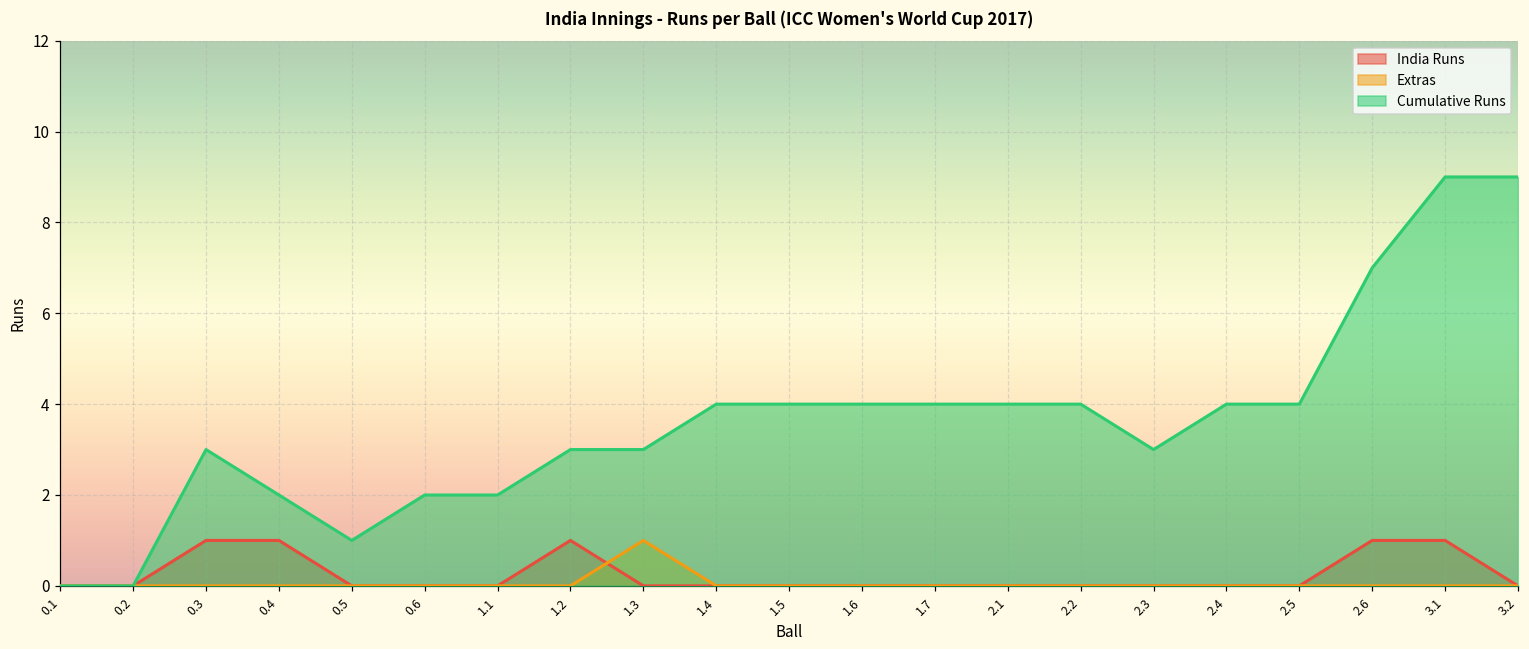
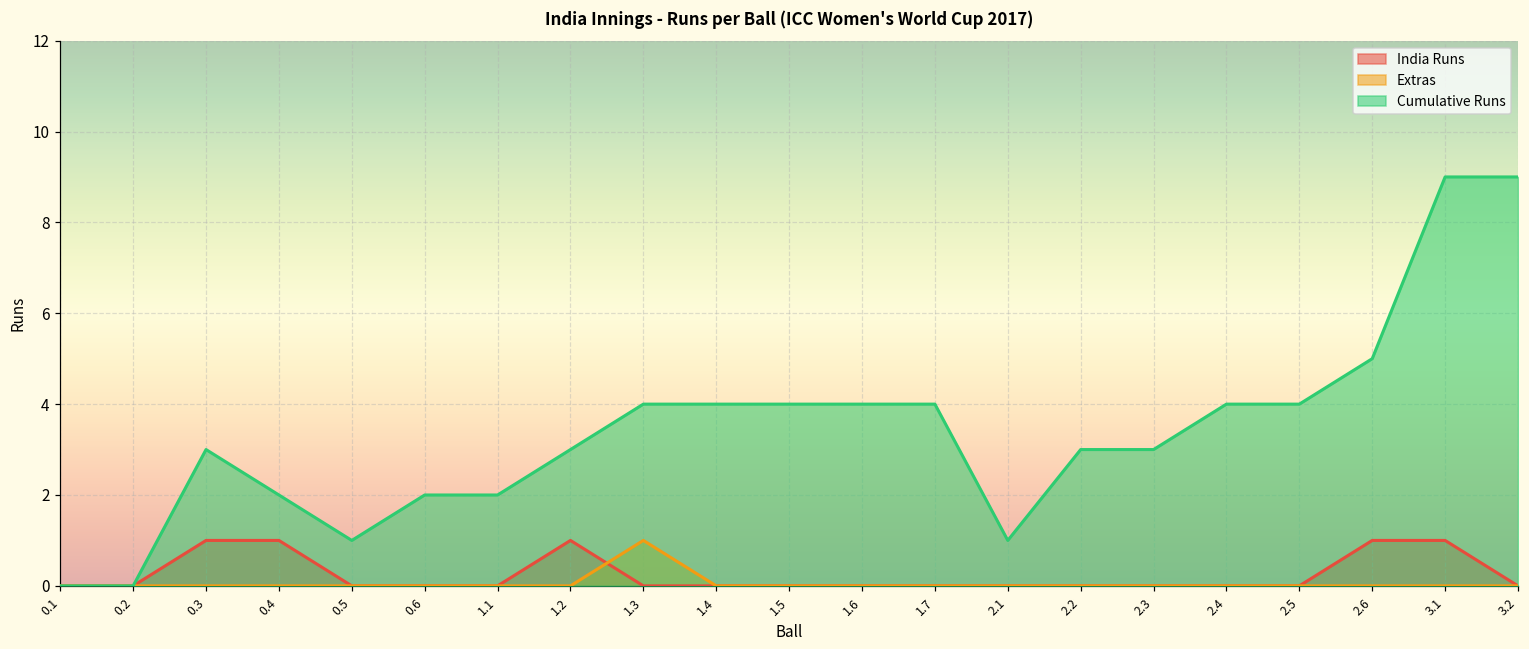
Cumulative Runs, 1.3: 3 -> 4
Cumulative Runs, 2.1: 4 -> 1
Cumulative Runs, 2.2: 4 -> 3
Cumulative Runs, 2.6: 7 -> 5
